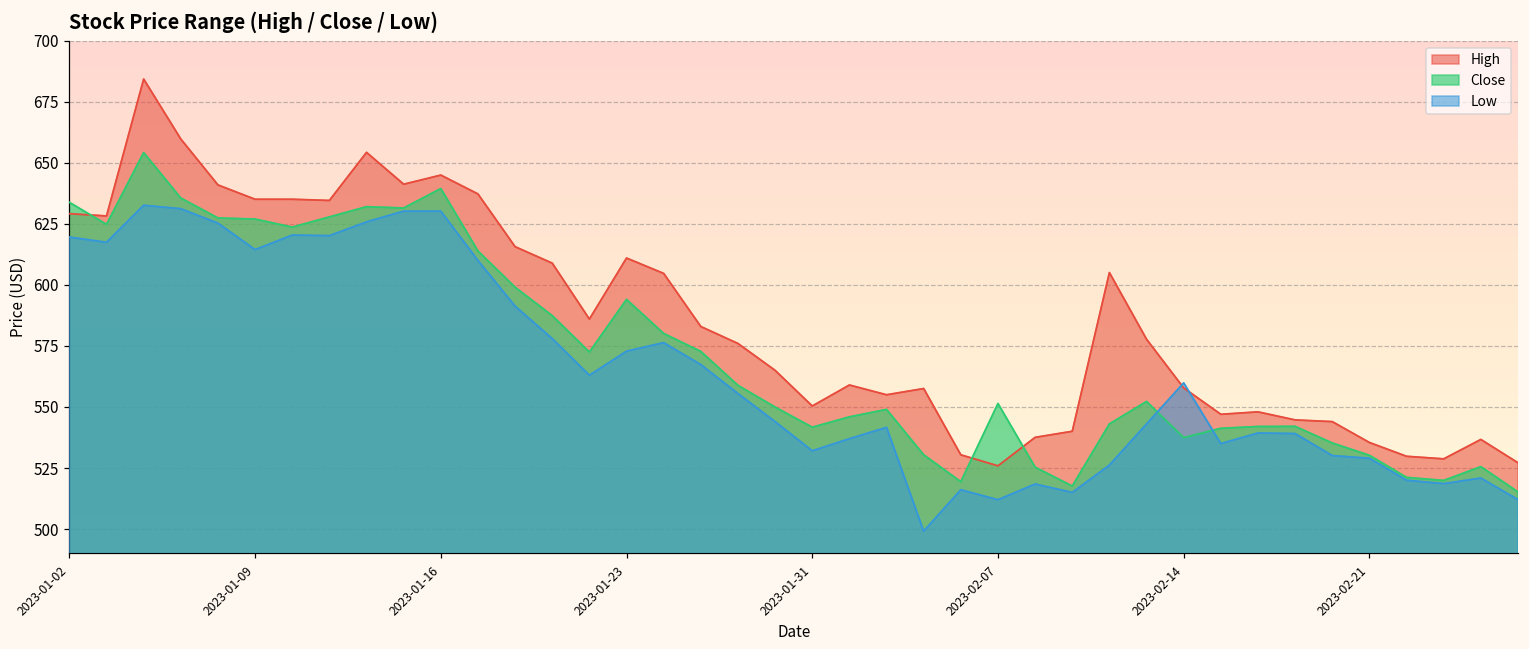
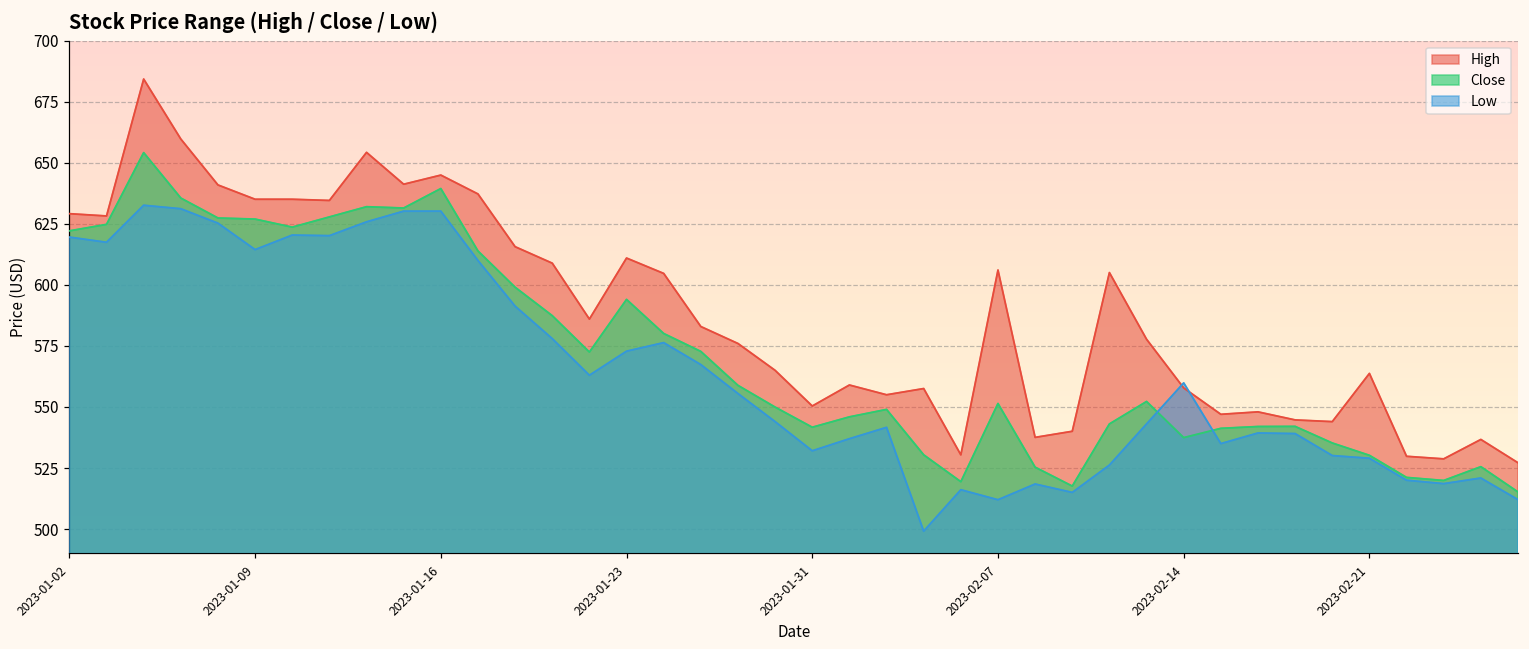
Close, 2023-01-02: 634 -> 622
High, 2023-02-07: 526 -> 606
High, 2023-02-21: 535 -> 564
